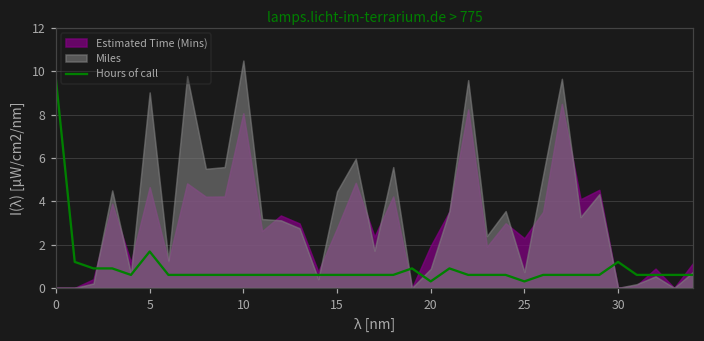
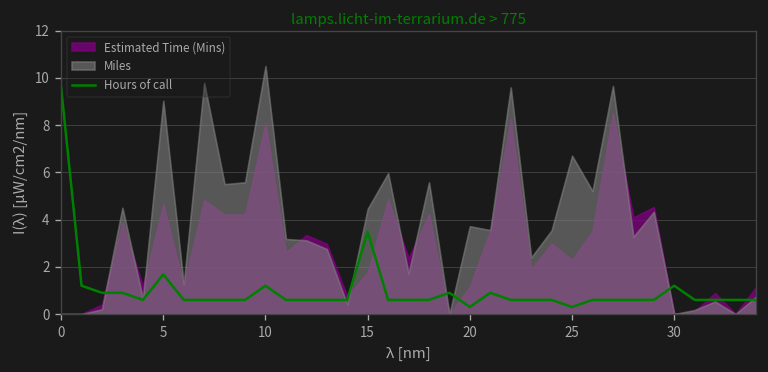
Hours of call, 10: 0.6 -> 1.2
Hours of call, 15: 0.6 -> 3.5
Estimated Time (Mins), 15: 2.8 -> 1.8
Estimated Time (Mins), 20: 1.9 -> 1.2
Miles, 20: 0.9 -> 3.7
Miles, 25: 0.7 -> 6.7
